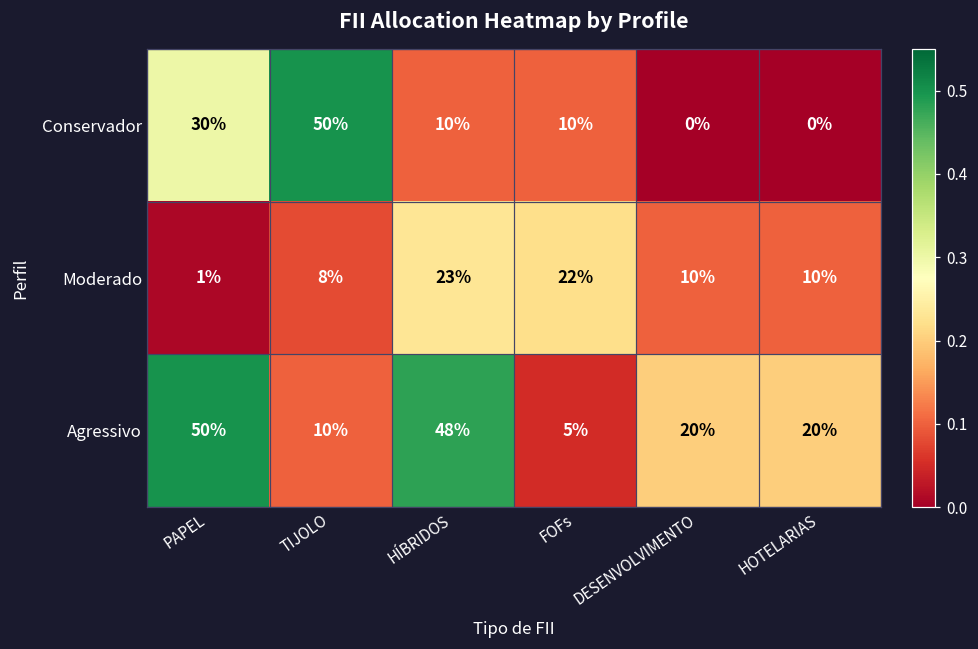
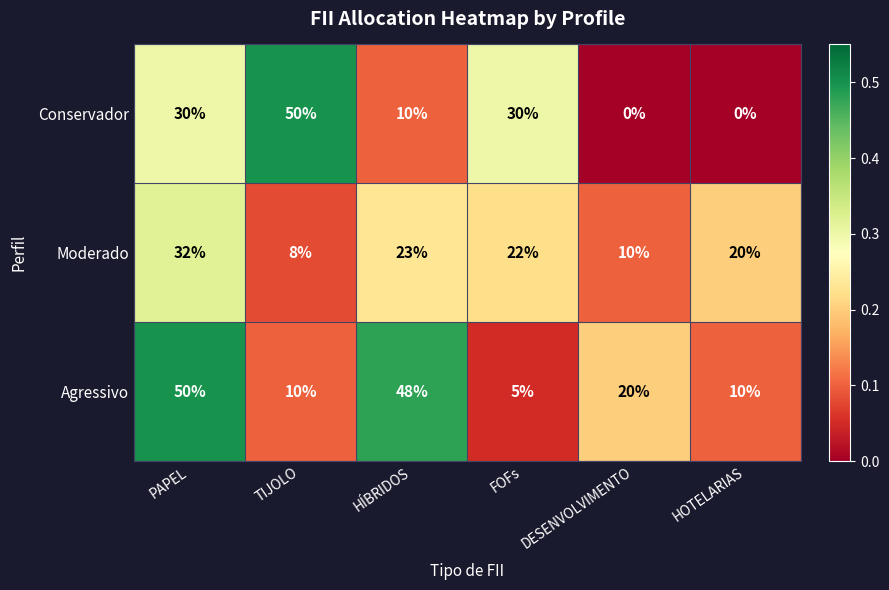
Conservador, FOFs: 10% -> 30%
Moderado, PAPEL: 1% -> 32%
Moderado, HOTELARIAS: 10% -> 20%
Agressivo, HOTELARIAS: 20% -> 10%
